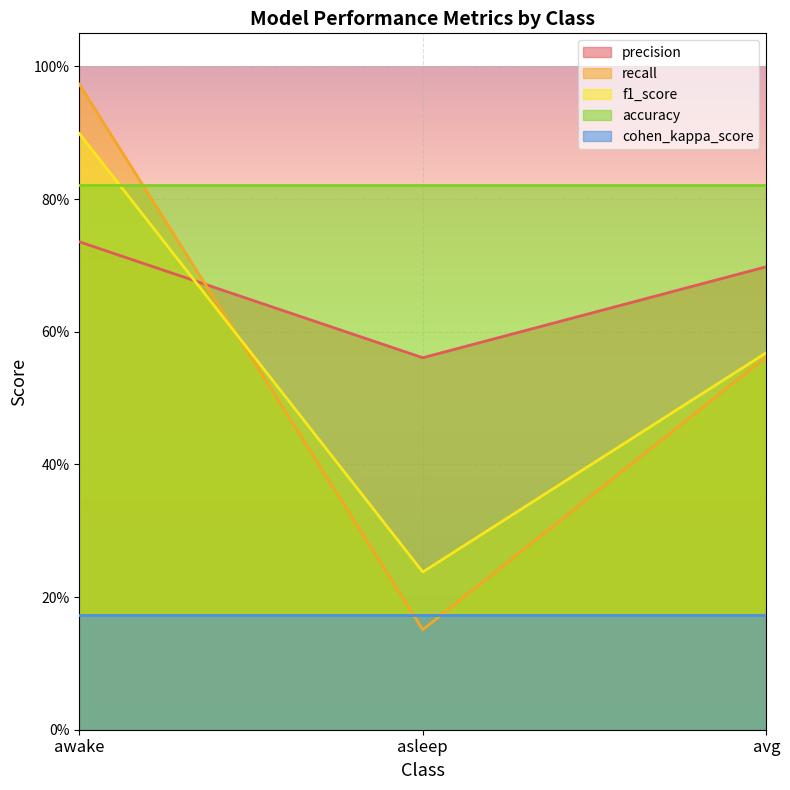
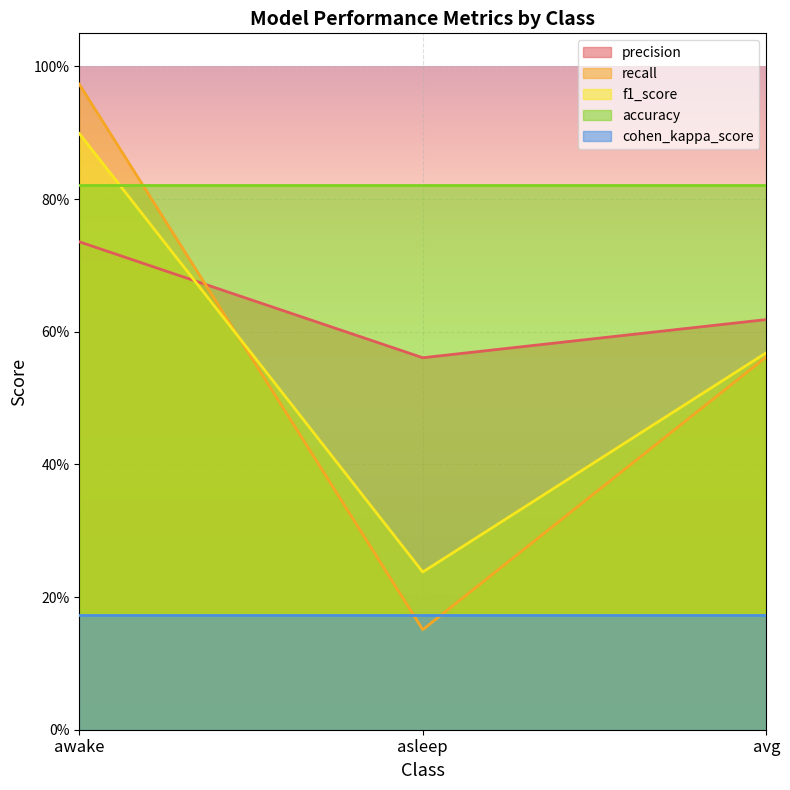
precision, avg: 70% -> 62%
